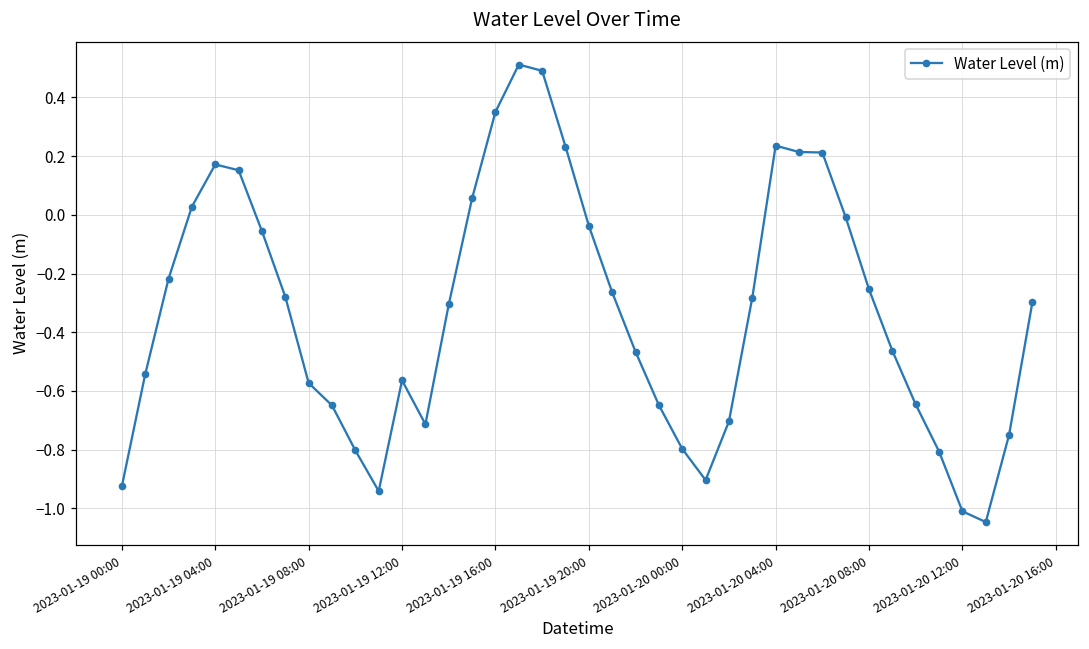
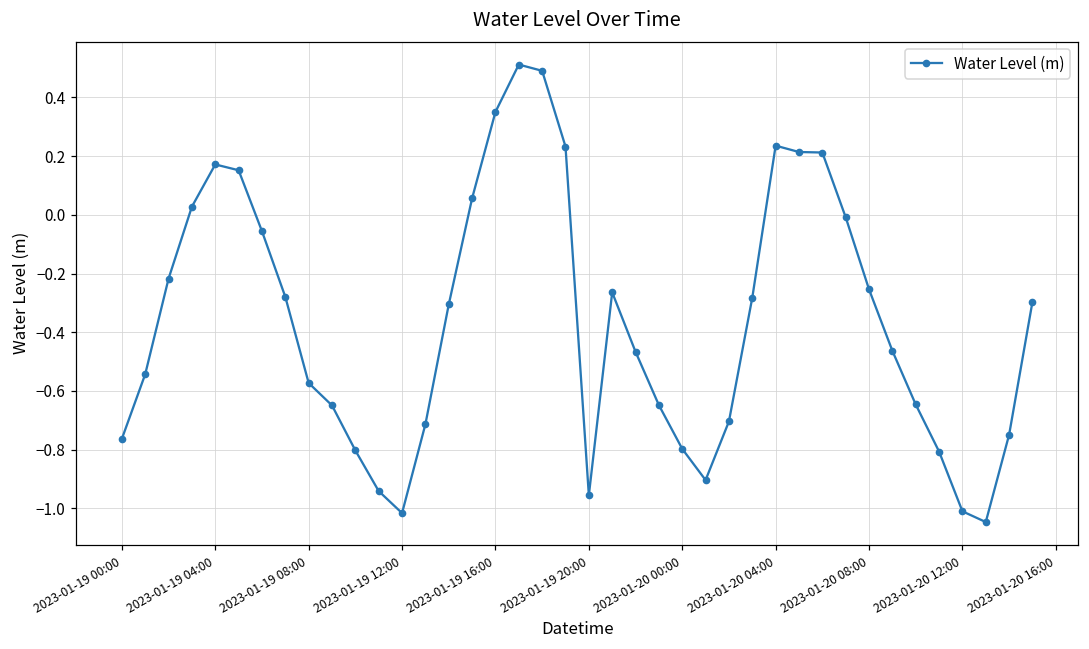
2023-01-19 00:00: -0.92 -> -0.76
2023-01-19 12:00: -0.56 -> -1.02
2023-01-19 20:00: -0.04 -> -0.96
